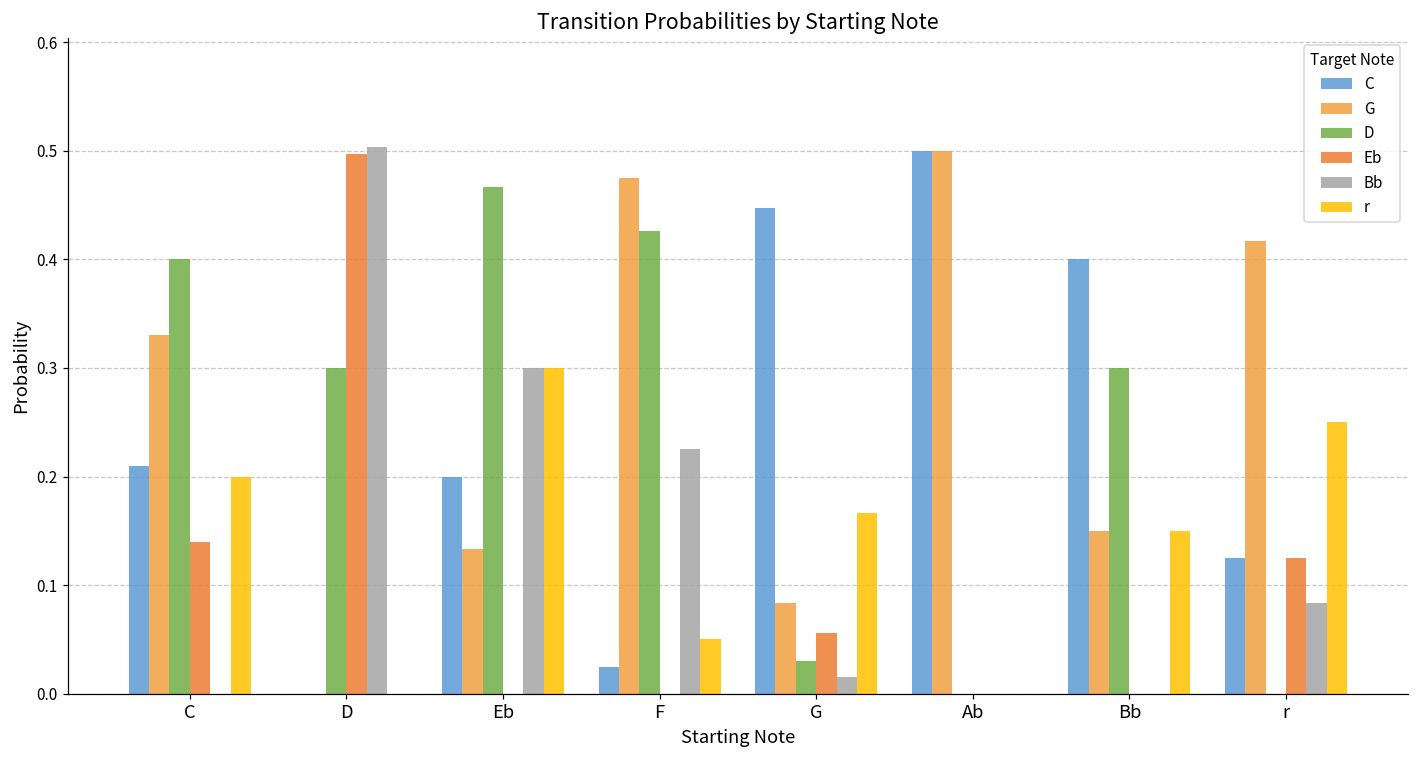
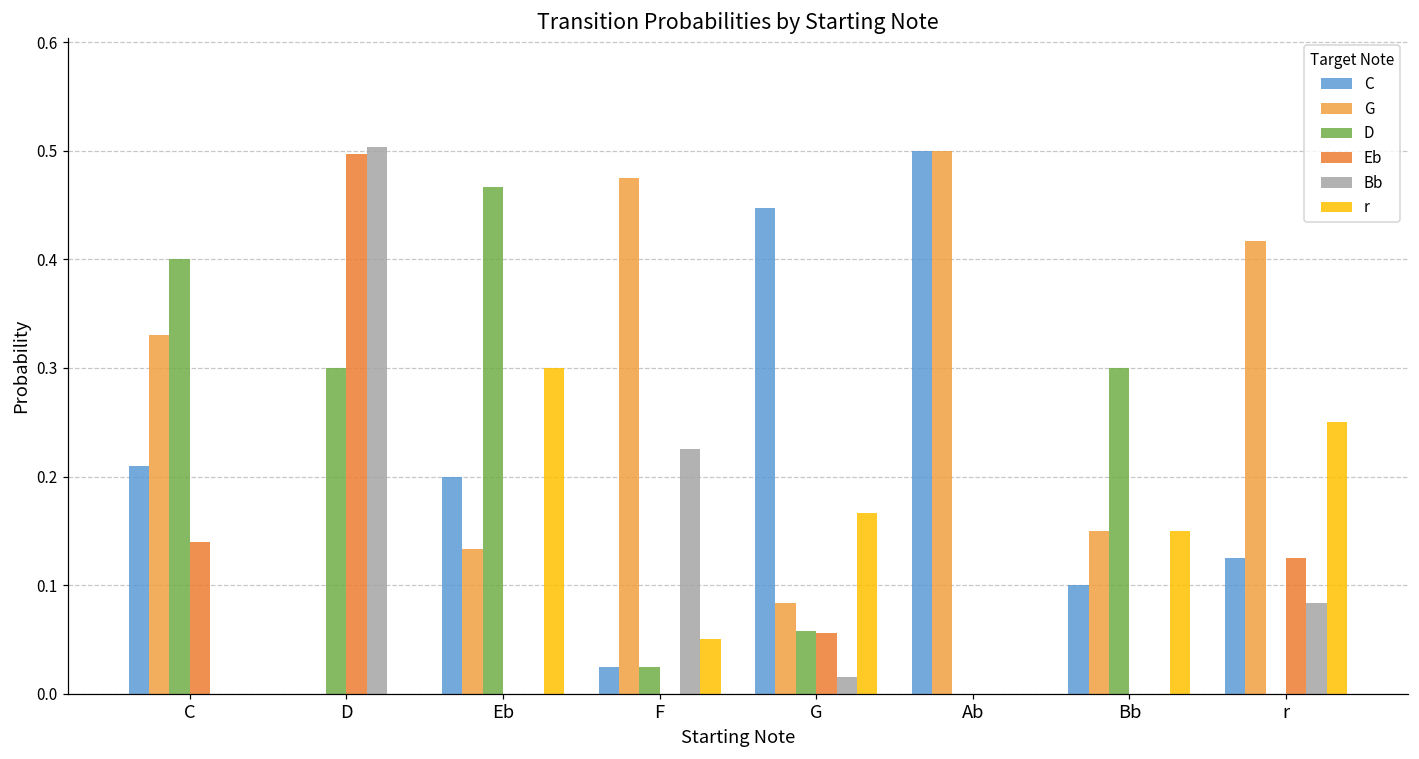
r, C: 0.2 -> 0.0
Bb, Eb: 0.3 -> 0.0
D, F: 0.43 -> 0.03
D, G: 0.03 -> 0.06
C, Bb: 0.4 -> 0.1
